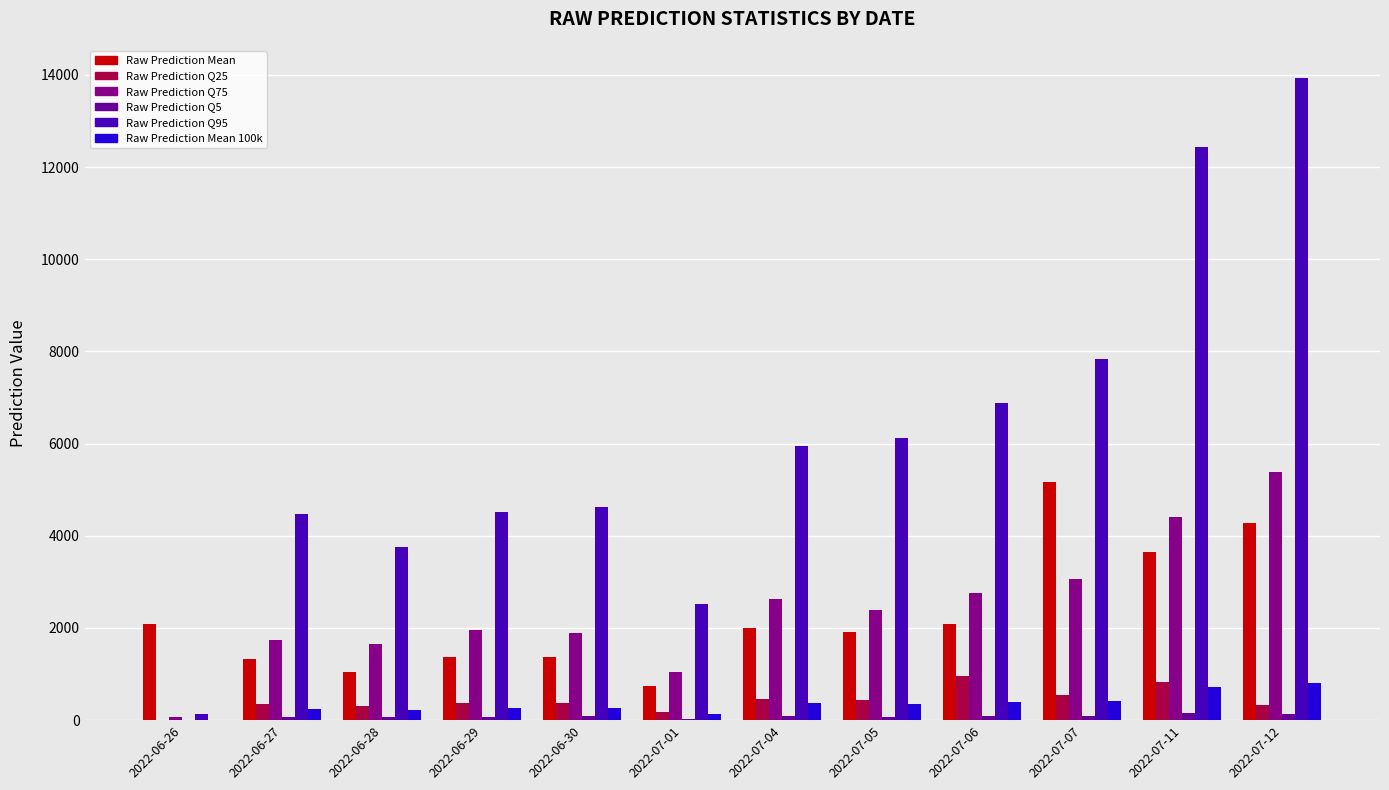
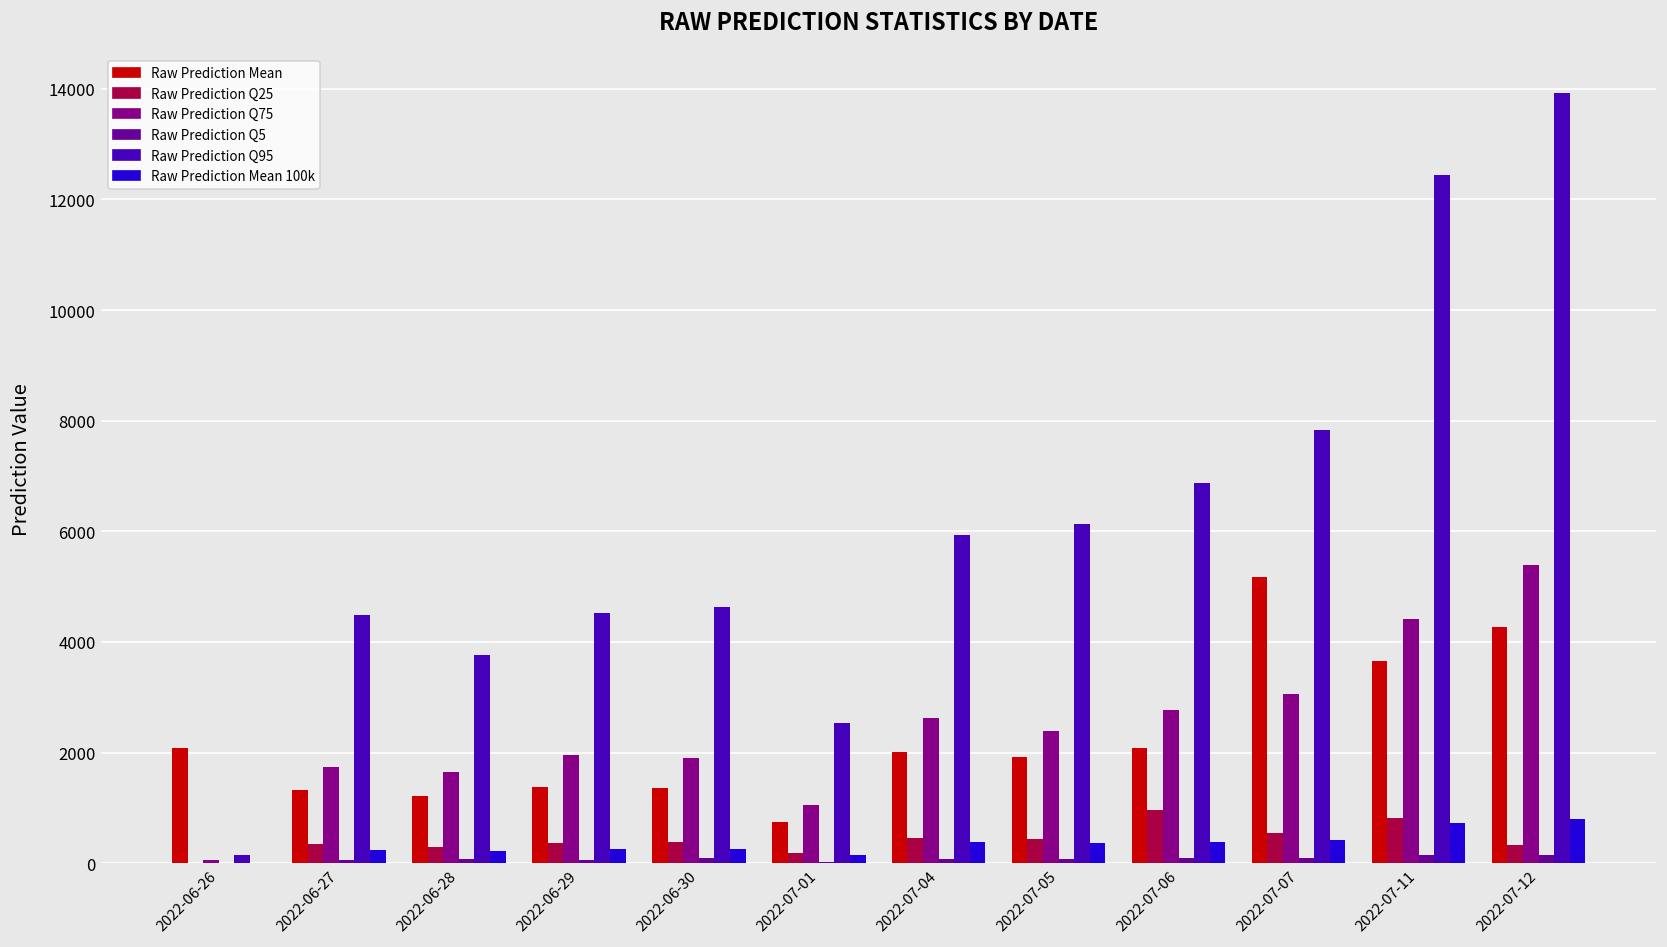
Raw Prediction Mean, 2022-06-28: 1000 -> 1200
